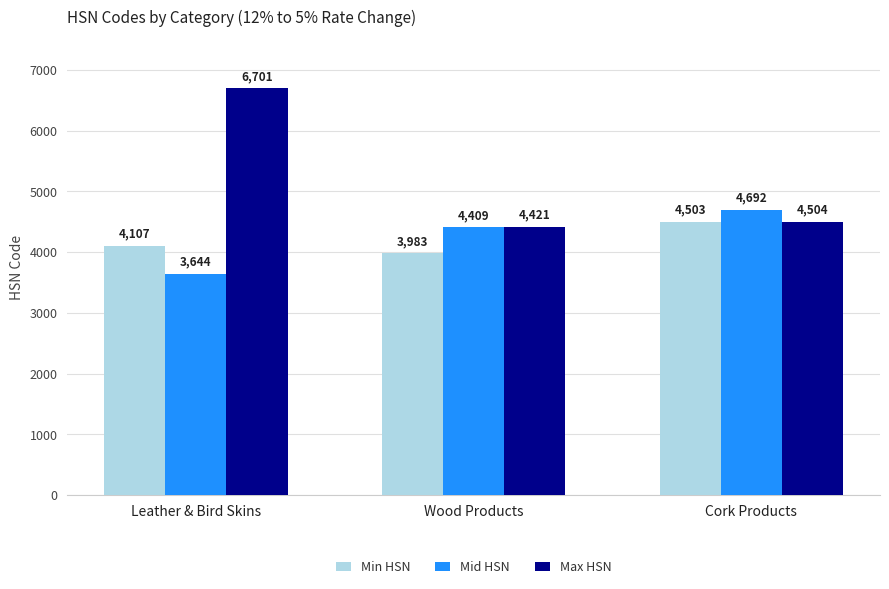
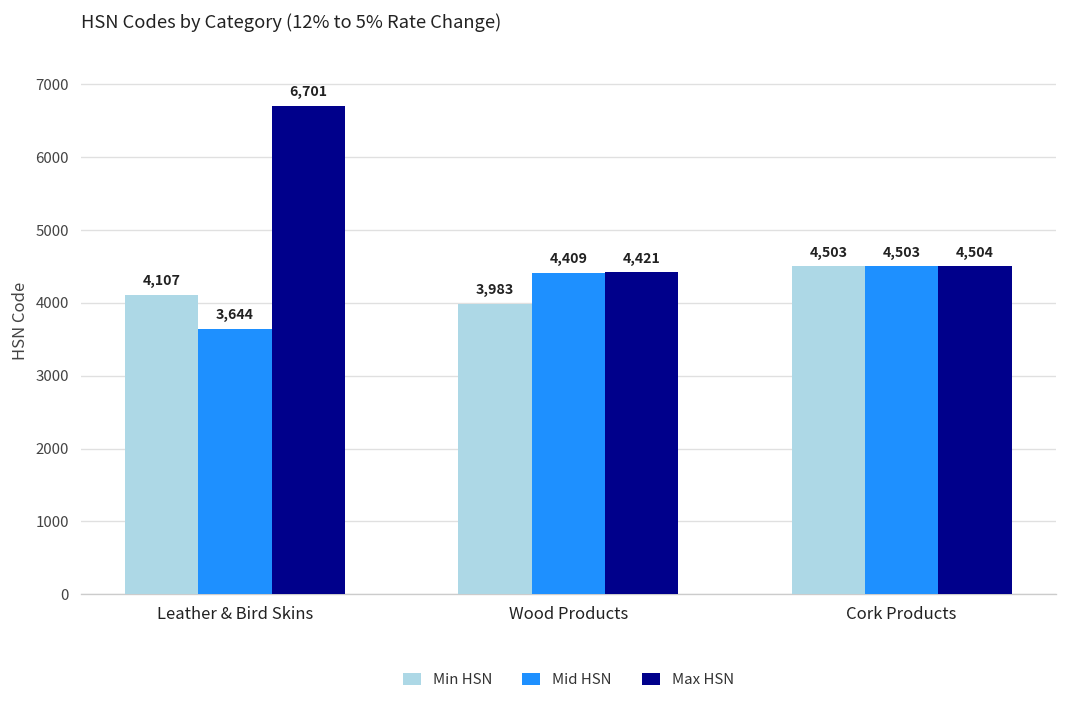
Mid HSN, Cork Products: 4,692 -> 4,503
